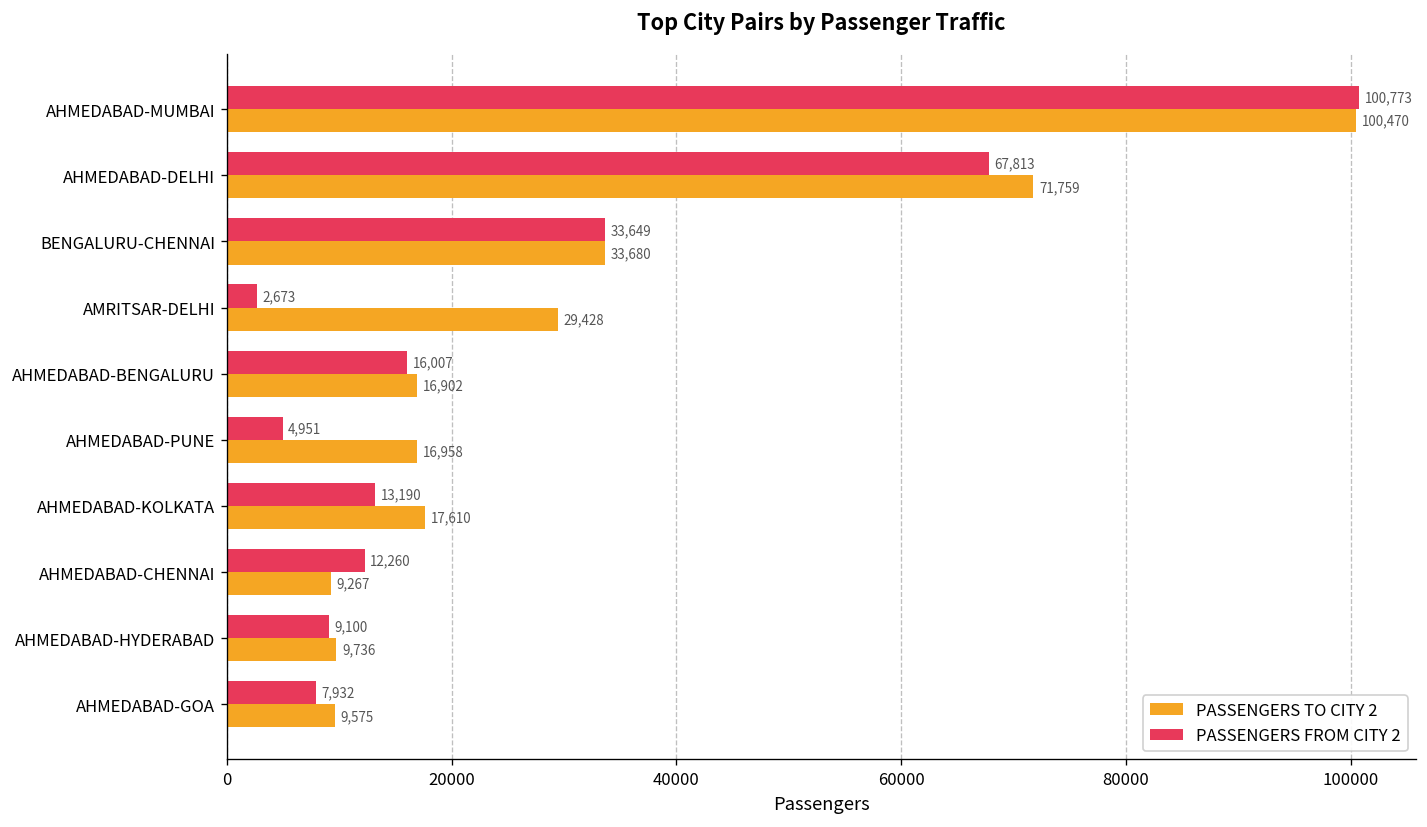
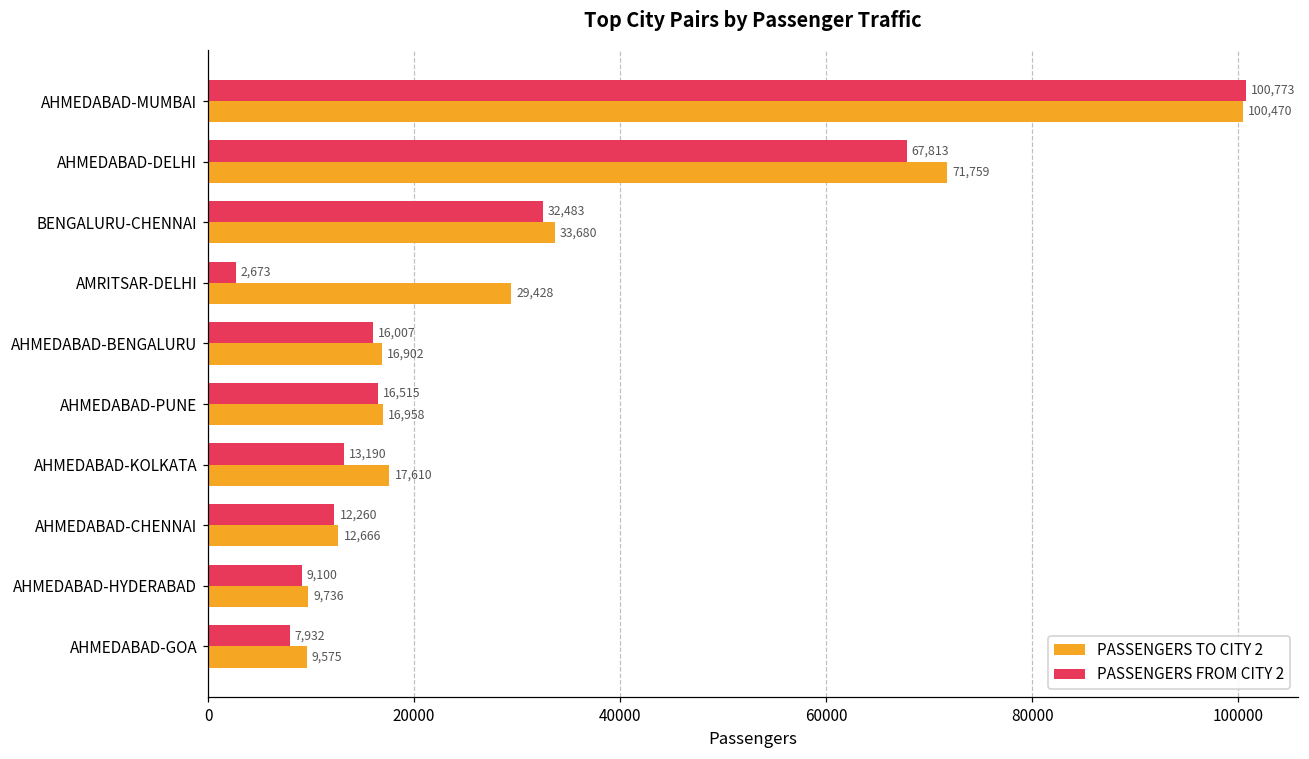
PASSENGERS FROM CITY 2, BENGALURU-CHENNAI: 33,649 -> 32,483
PASSENGERS FROM CITY 2, AHMEDABAD-PUNE: 4,951 -> 16,515
PASSENGERS TO CITY 2, AHMEDABAD-CHENNAI: 9,267 -> 12,666
